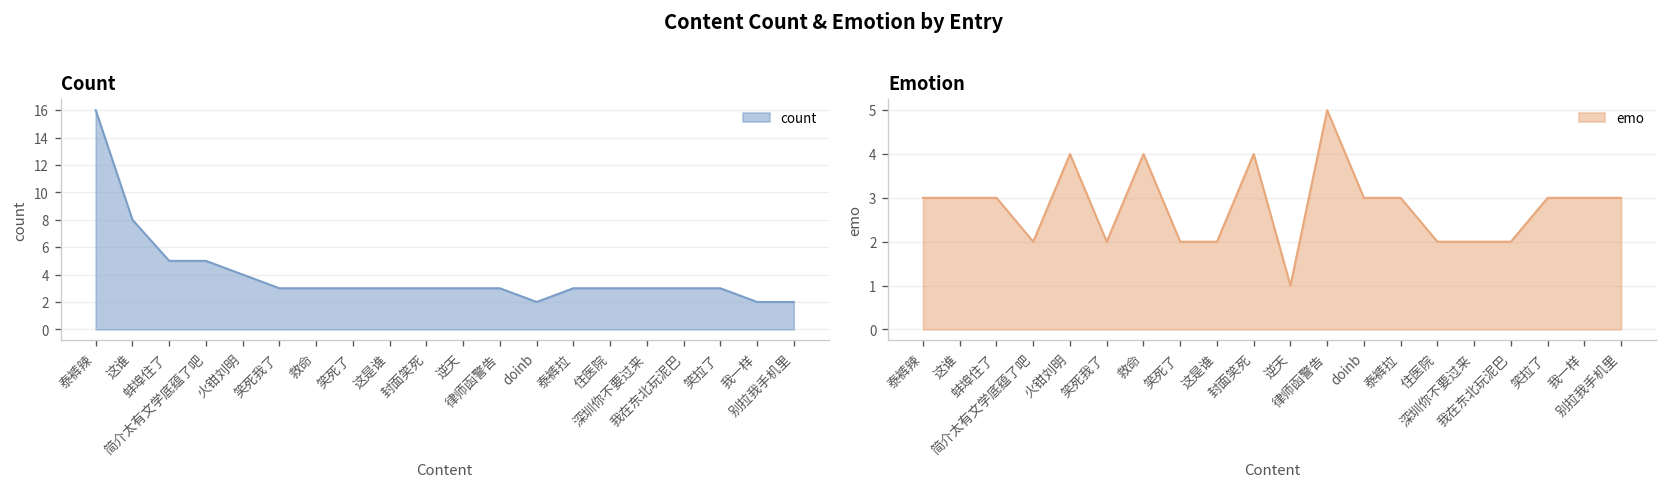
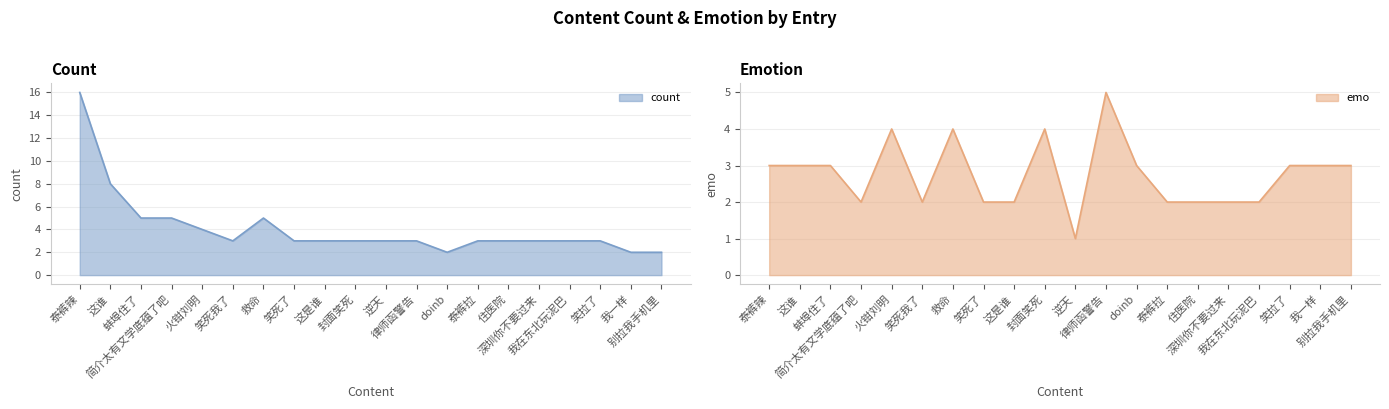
Count, 救命: 3 -> 5
Emotion, 泰裤拉: 3 -> 2
